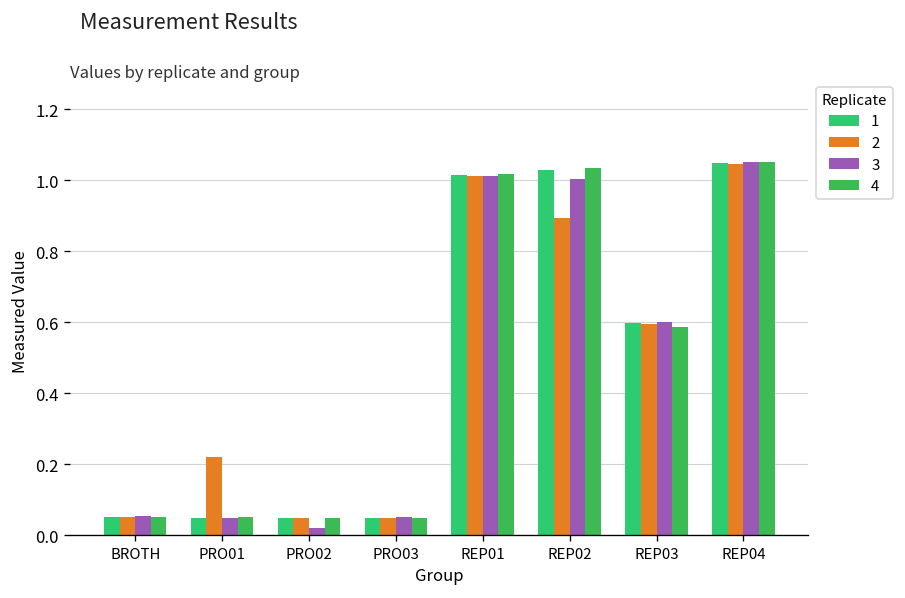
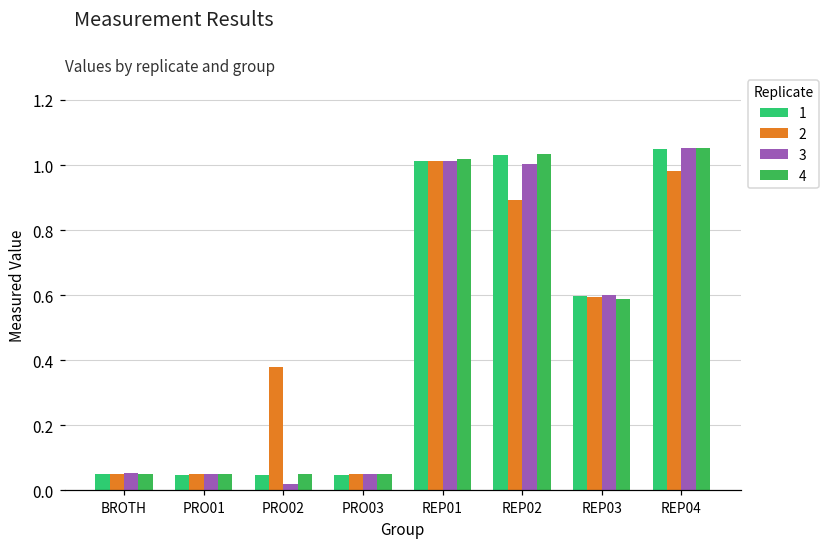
2, PRO01: 0.22 -> 0.05
2, PRO02: 0.05 -> 0.38
2, REP04: 1.05 -> 0.98
